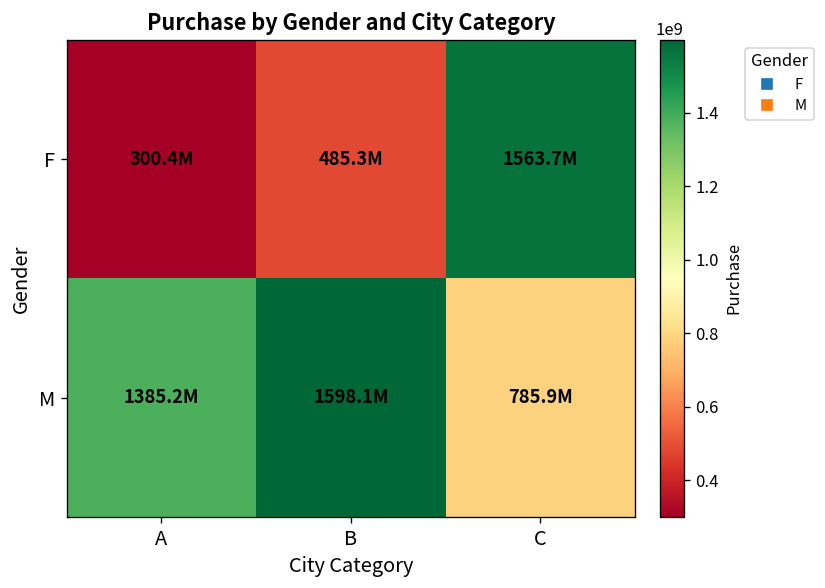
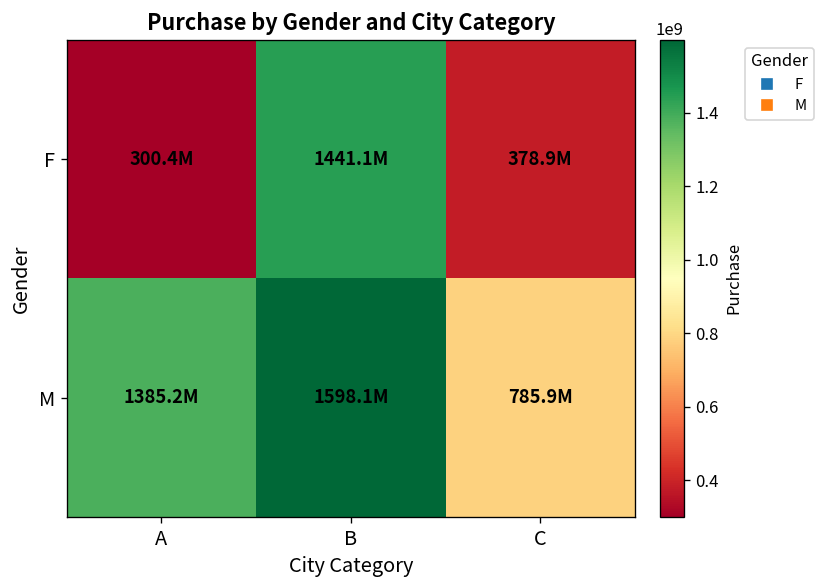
F, B: 485.3M -> 1441.1M
F, C: 1563.7M -> 378.9M
